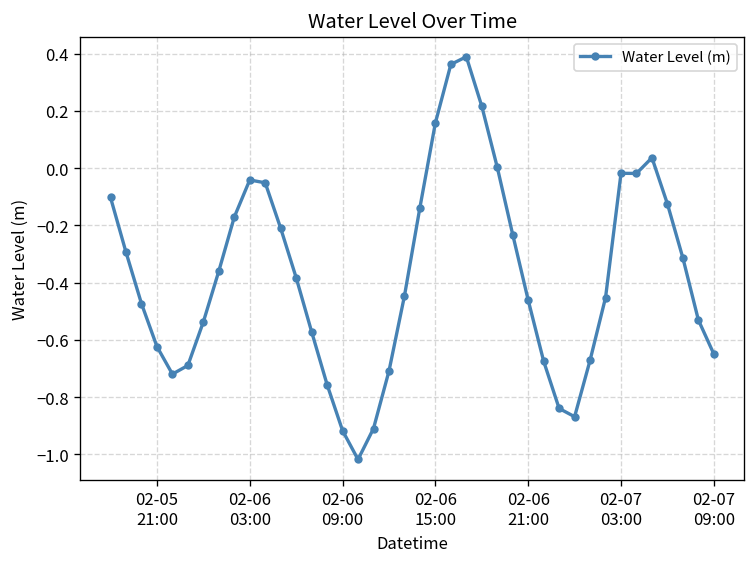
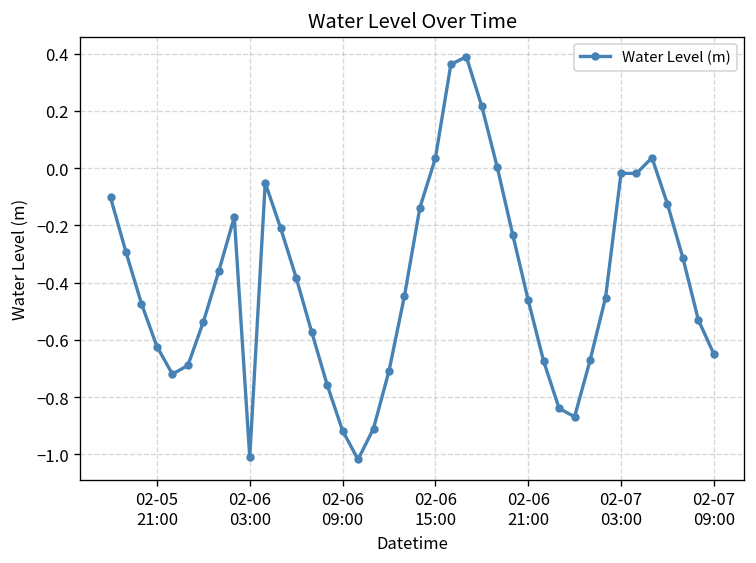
02-06 03:00: -0.04 -> -1.01
02-06 15:00: 0.16 -> 0.03
